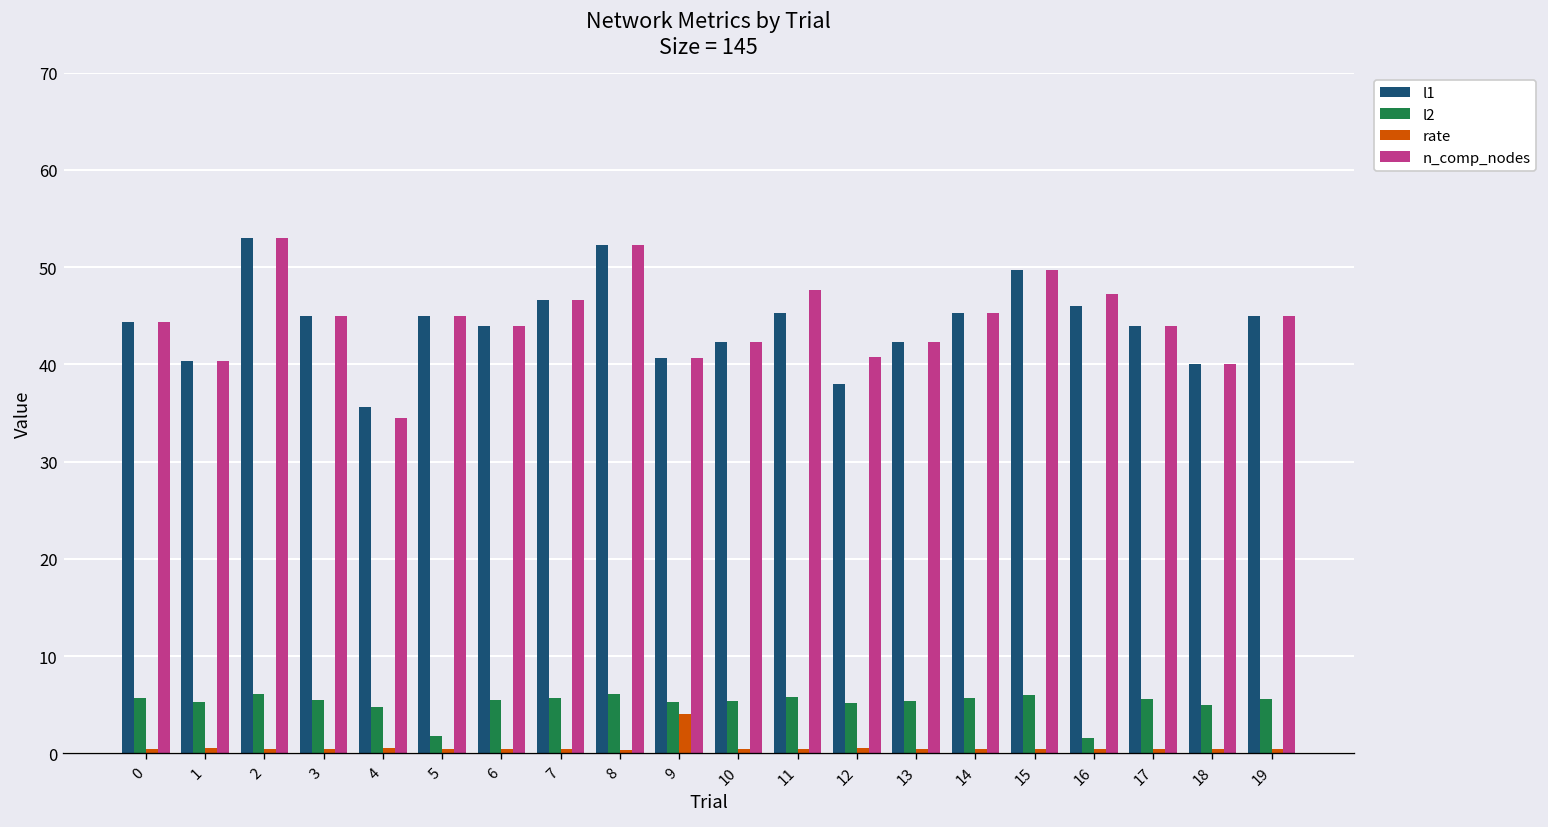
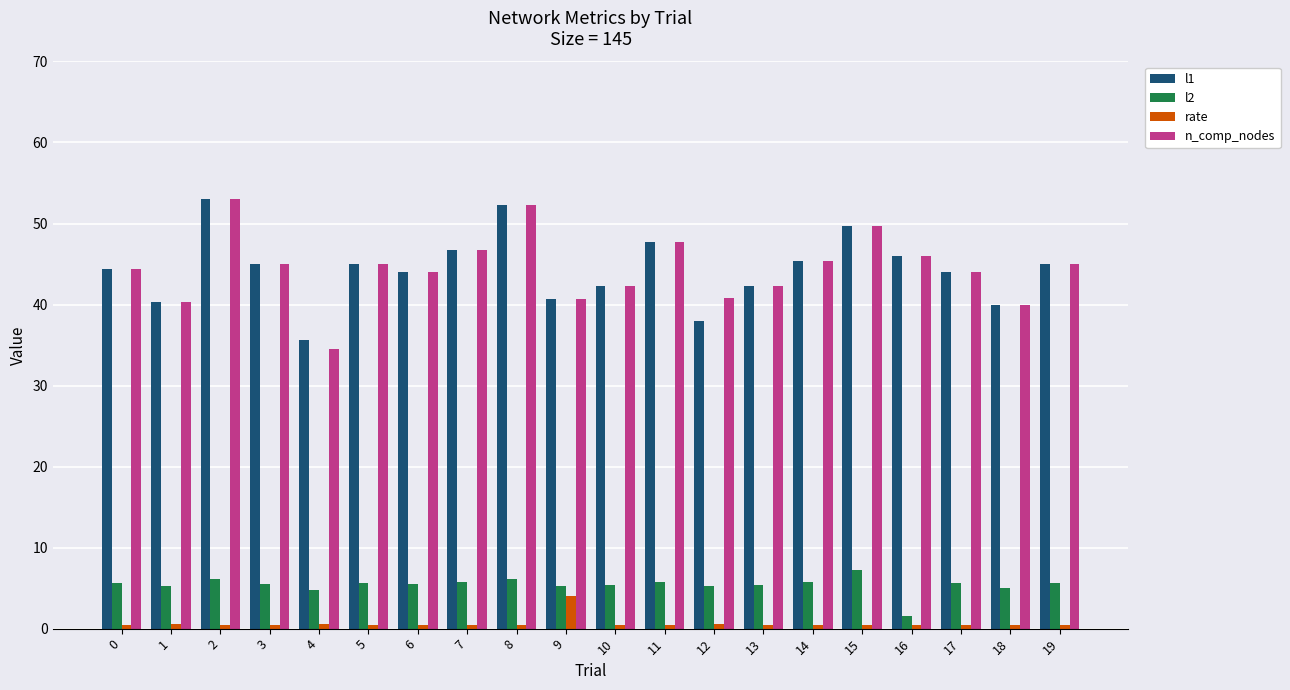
l2, 5: 2 -> 6
l1, 11: 45 -> 48
l2, 15: 6 -> 7
n_comp_nodes, 16: 47 -> 46
